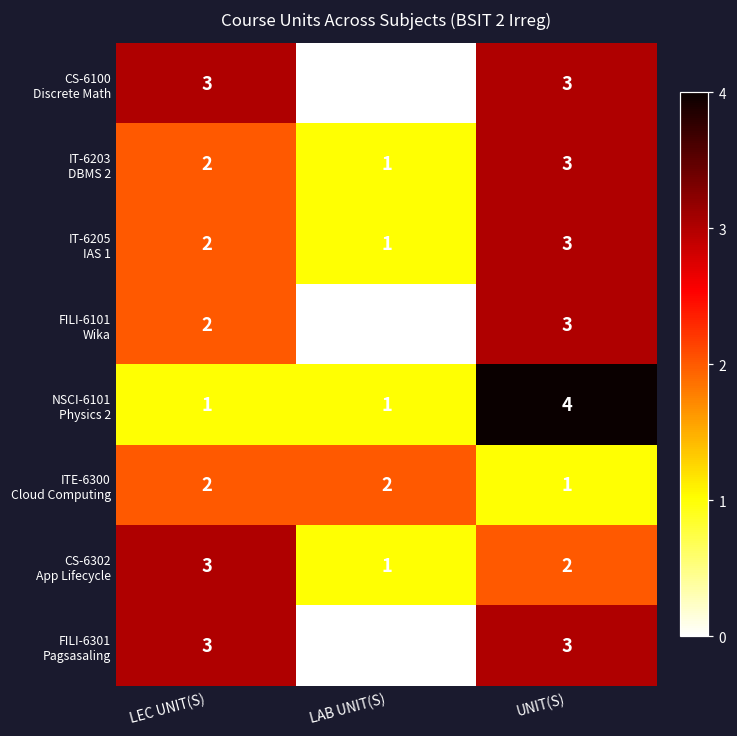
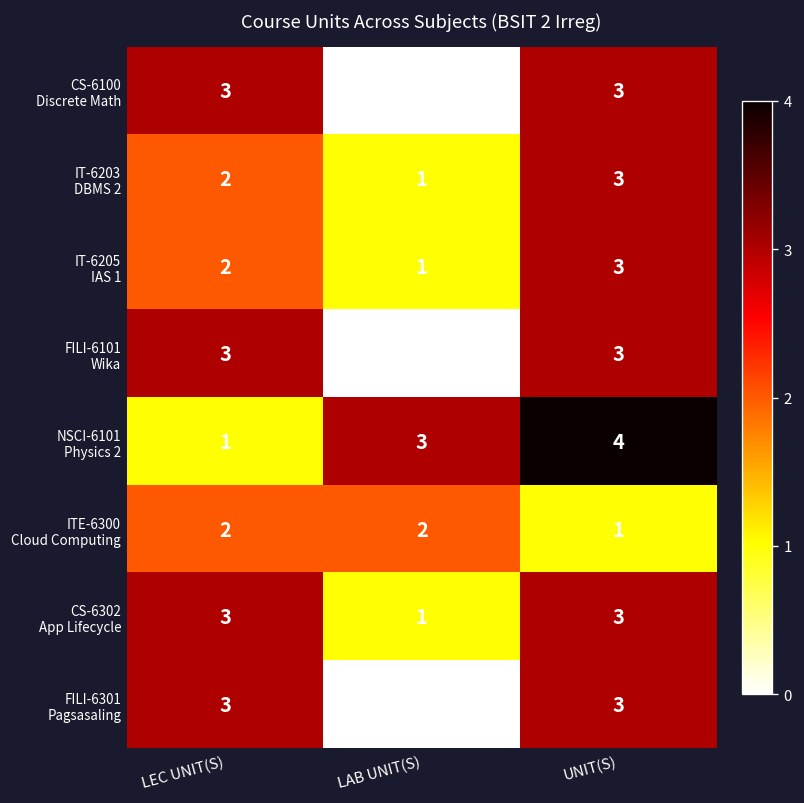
FILI-6101 Wika, LEC UNIT(S): 2 -> 3
NSCI-6101 Physics 2, LAB UNIT(S): 1 -> 3
CS-6302 App Lifecycle, UNIT(S): 2 -> 3
